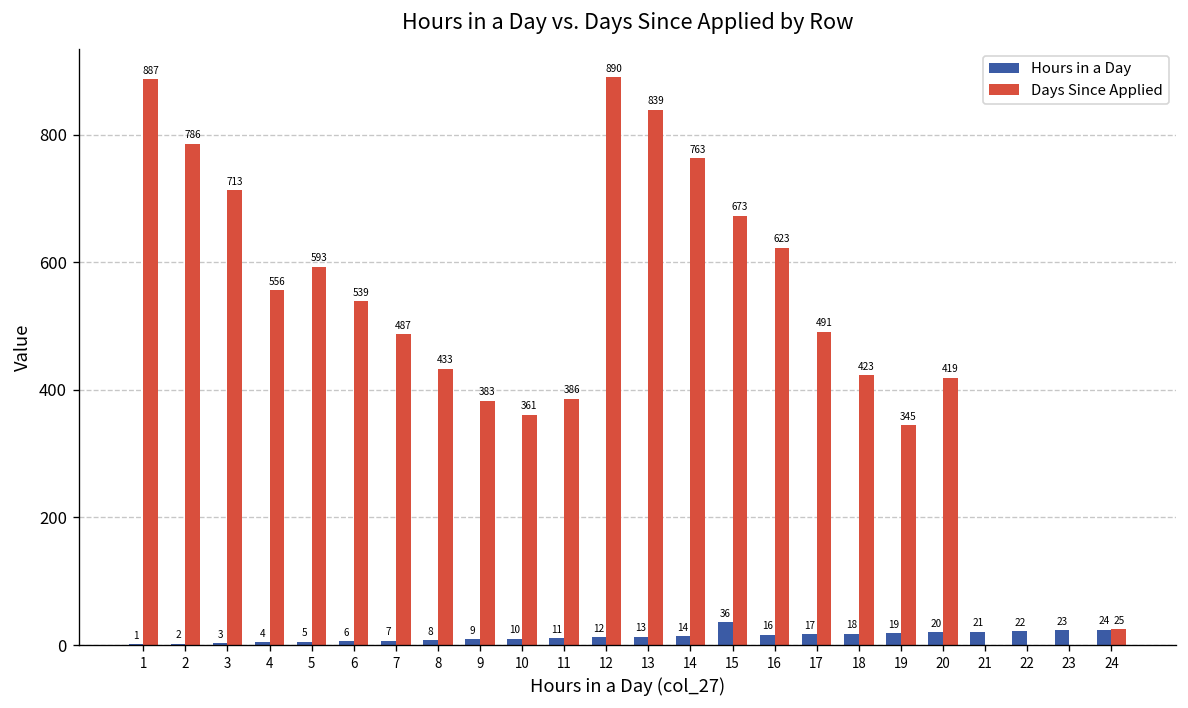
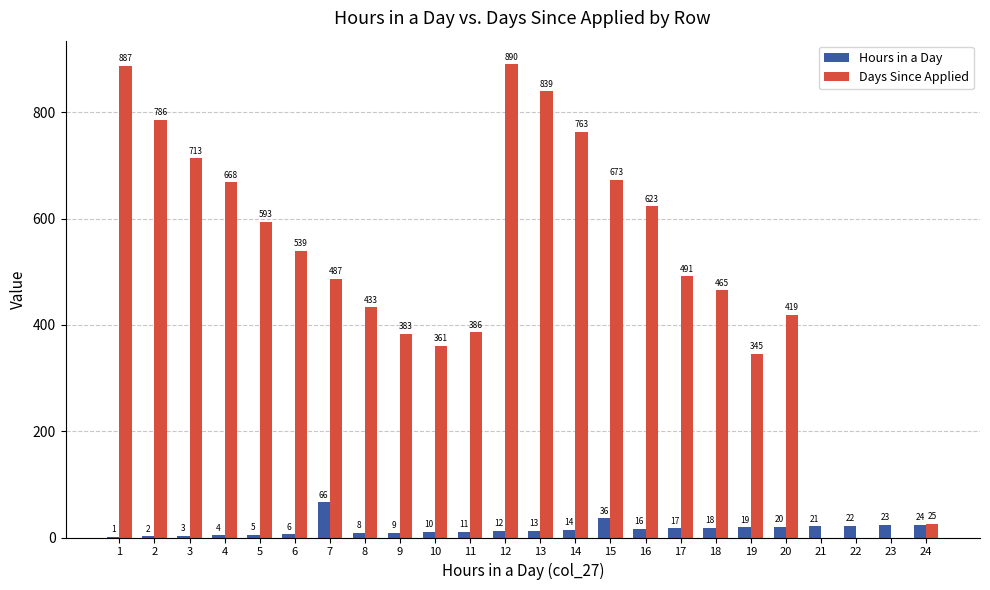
Days Since Applied, 4: 556 -> 668
Hours in a Day, 7: 7 -> 66
Days Since Applied, 18: 423 -> 465
